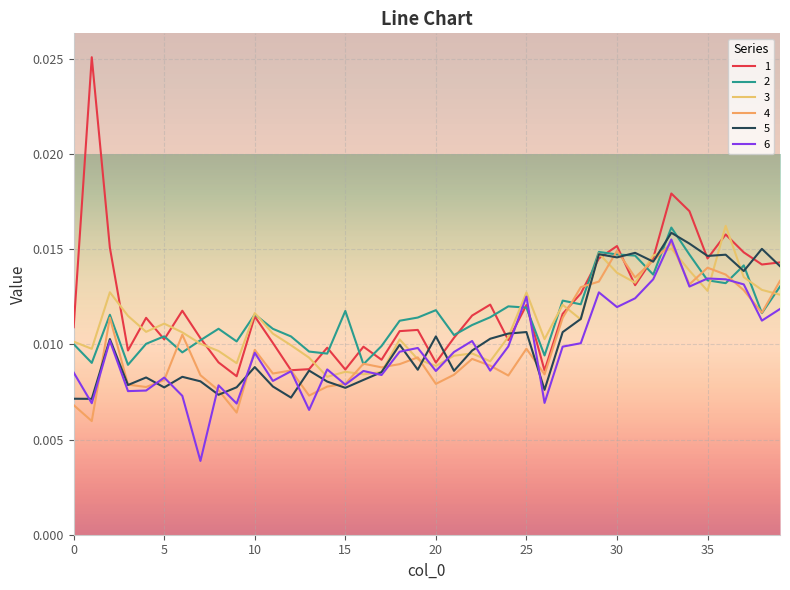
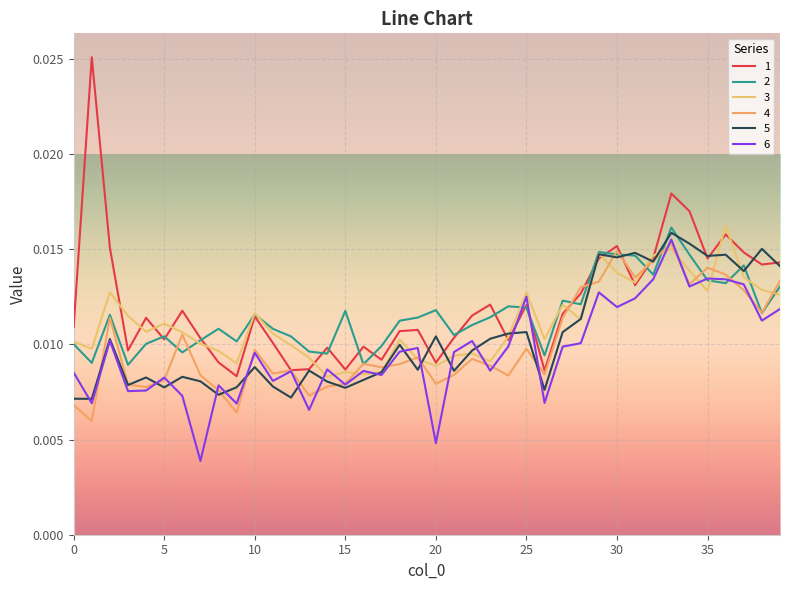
6, 20: 0.0086 -> 0.0048
